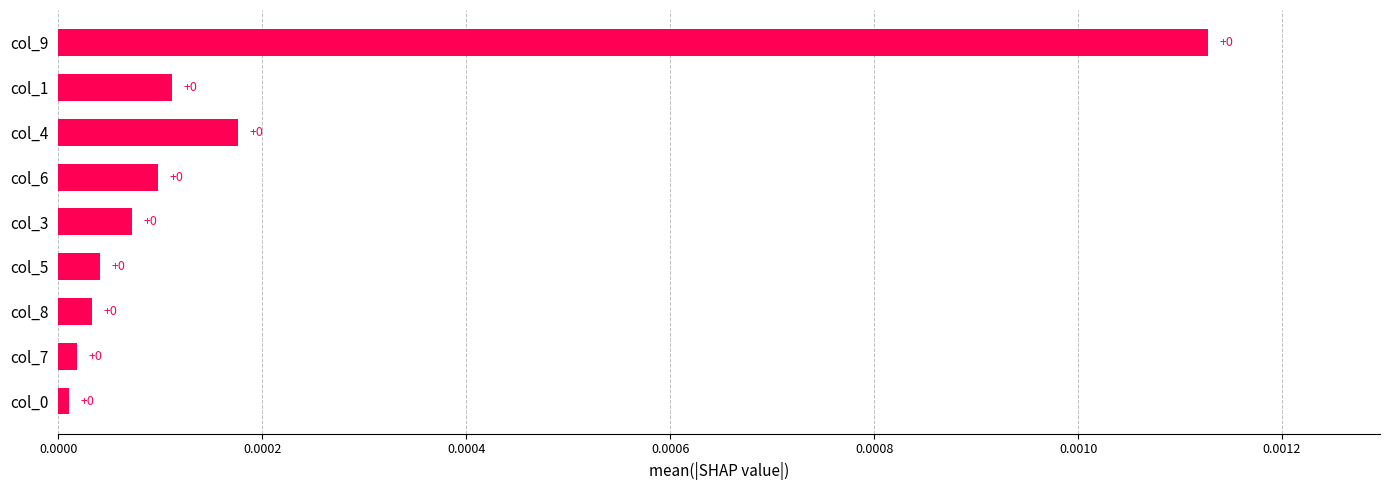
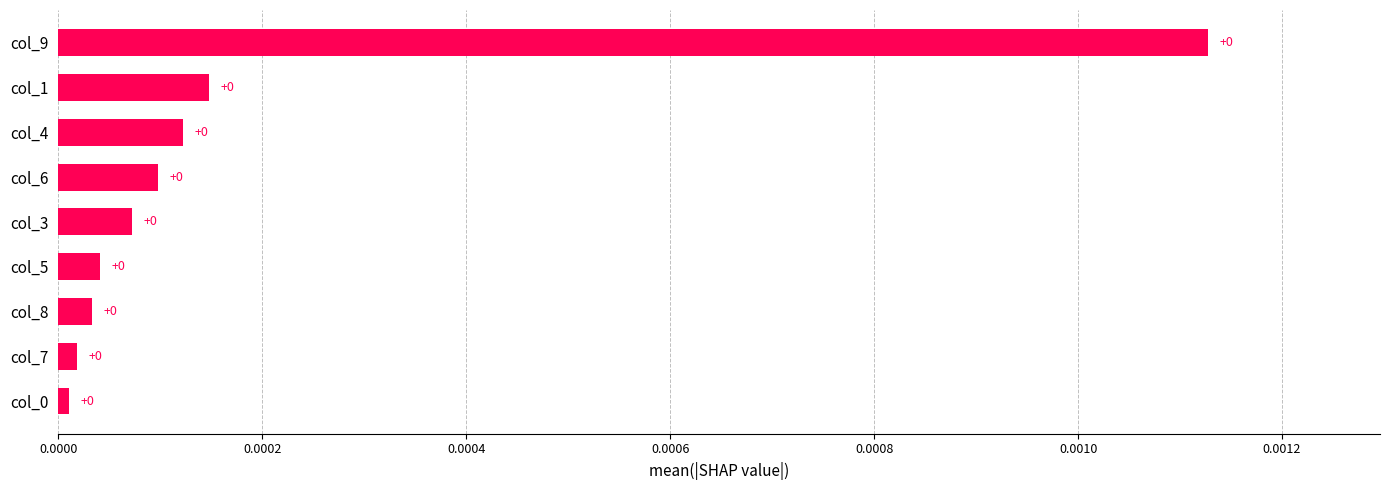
col_1: 0.000112 -> 0.000148
col_4: 0.000176 -> 0.000122
